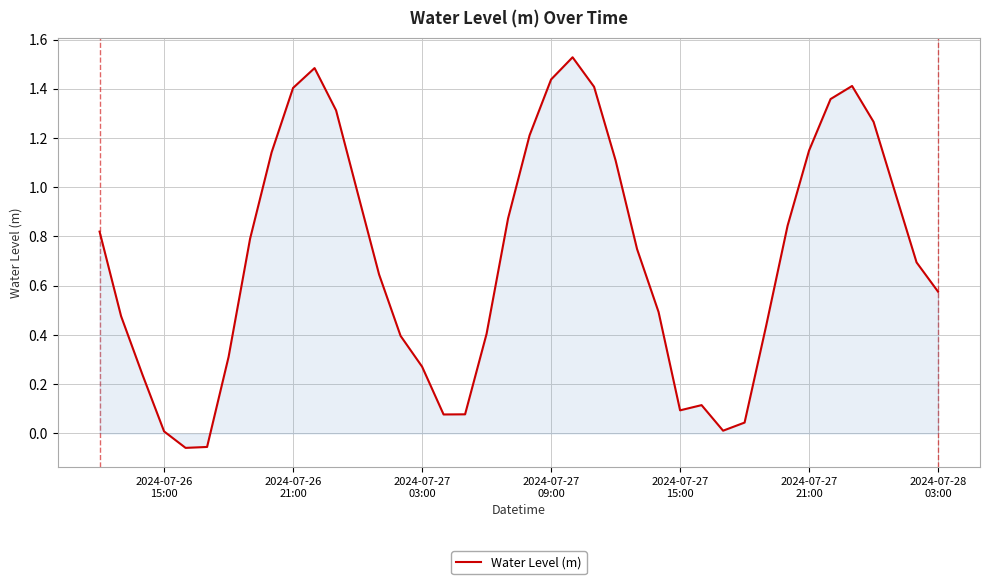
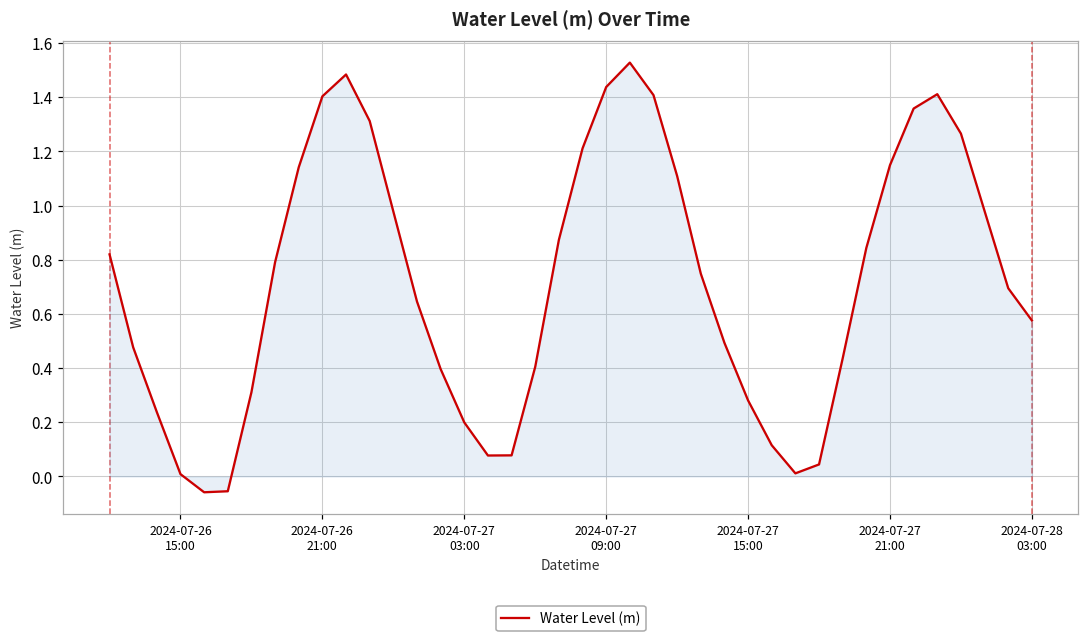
Water Level (m), 2024-07-27 03:00: 0.27 -> 0.20
Water Level (m), 2024-07-27 15:00: 0.09 -> 0.28
